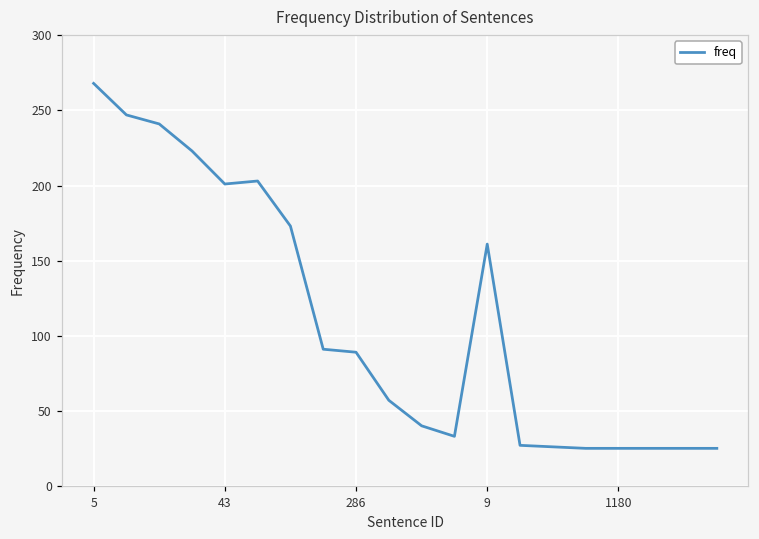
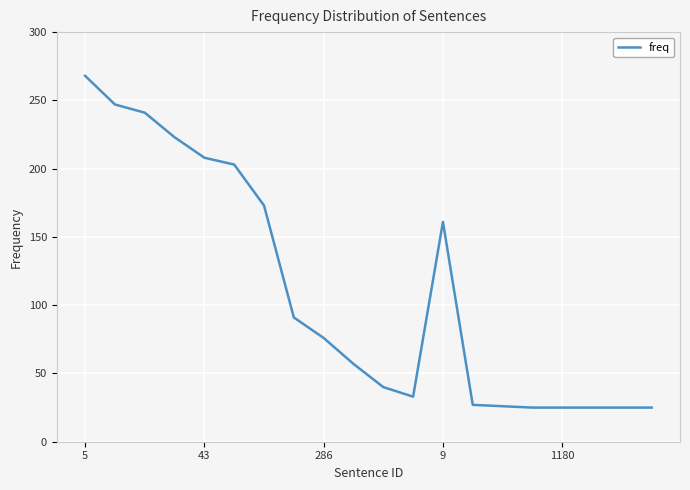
43: 201 -> 208
286: 89 -> 76
